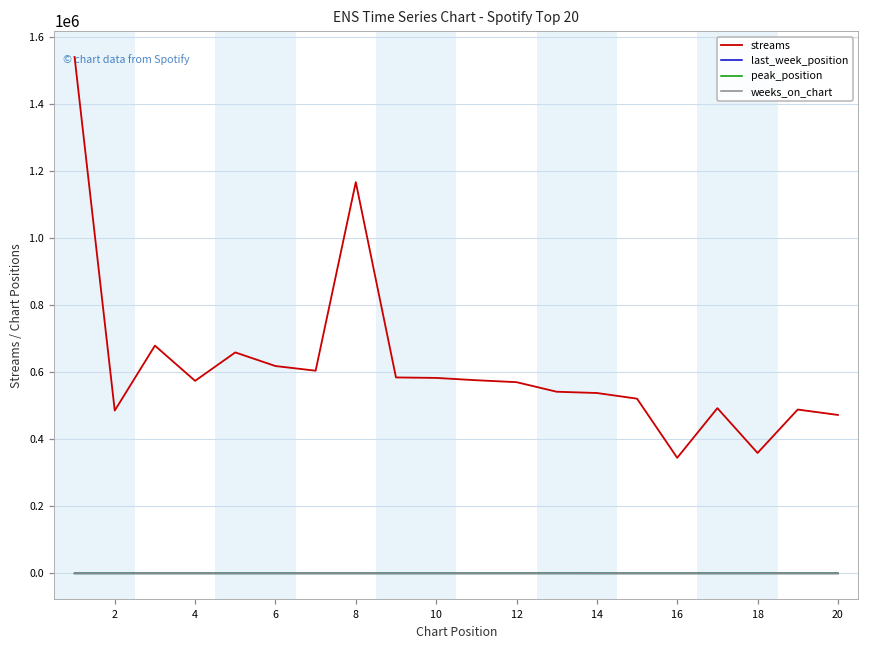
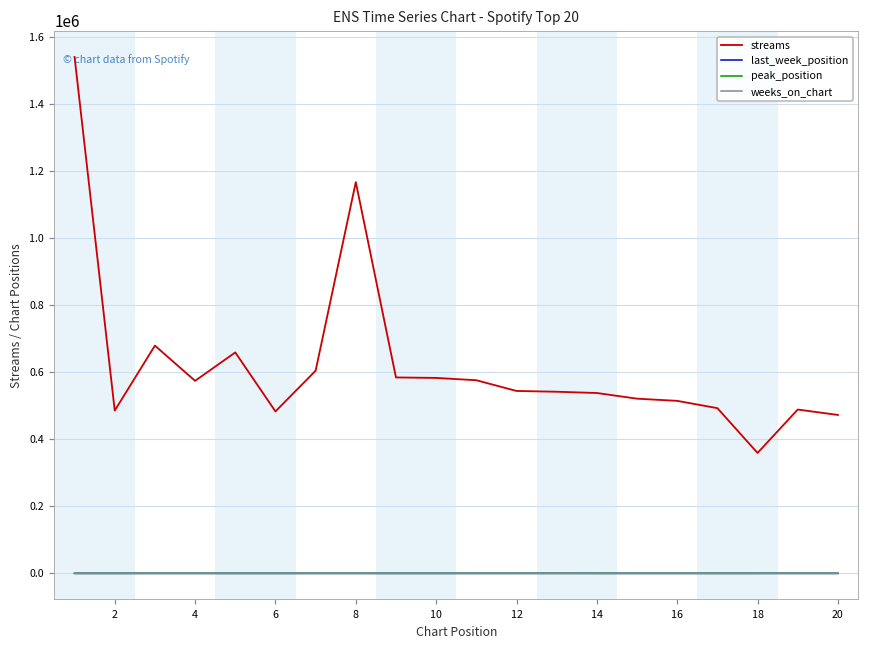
streams, 6: 620000 -> 480000
streams, 12: 570000 -> 540000
streams, 16: 340000 -> 510000
